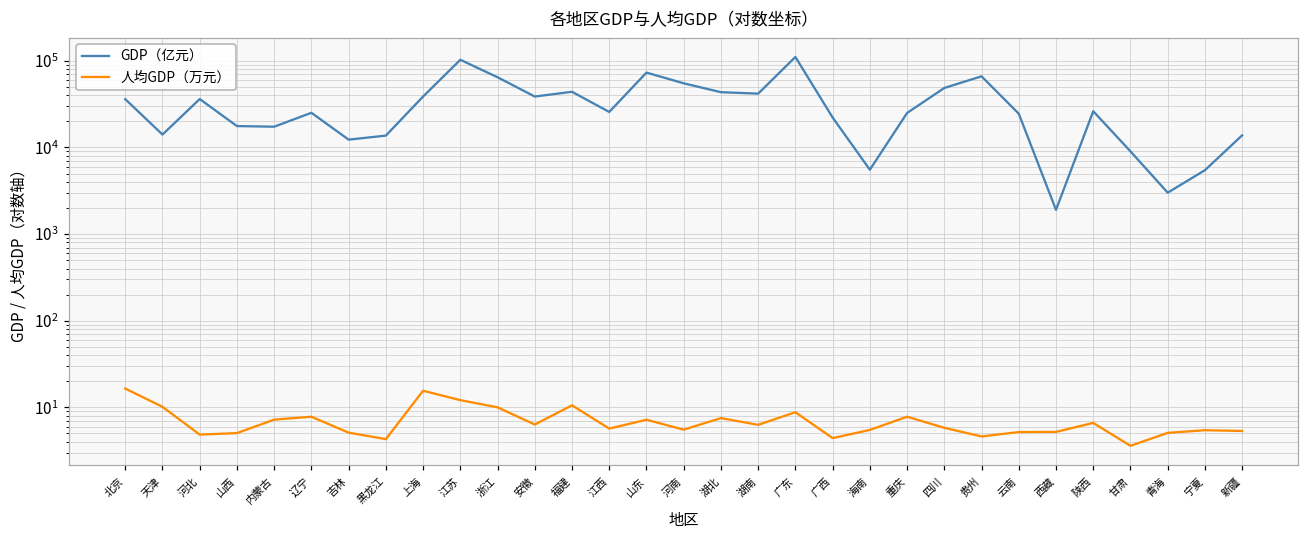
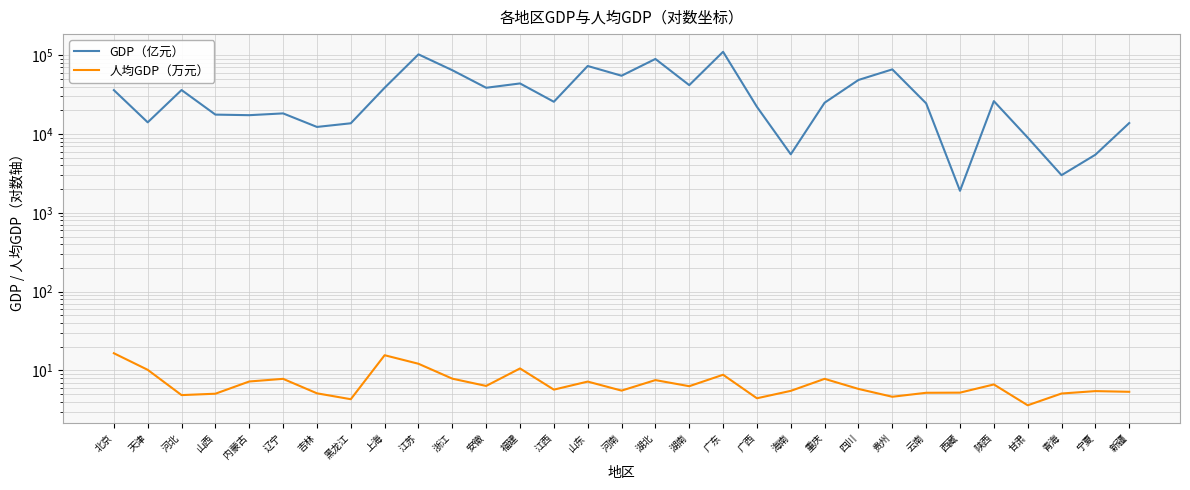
GDP（亿元）, 辽宁: 25000 -> 18000
人均GDP（万元）, 浙江: 10 -> 8
GDP（亿元）, 湖北: 40000 -> 90000
